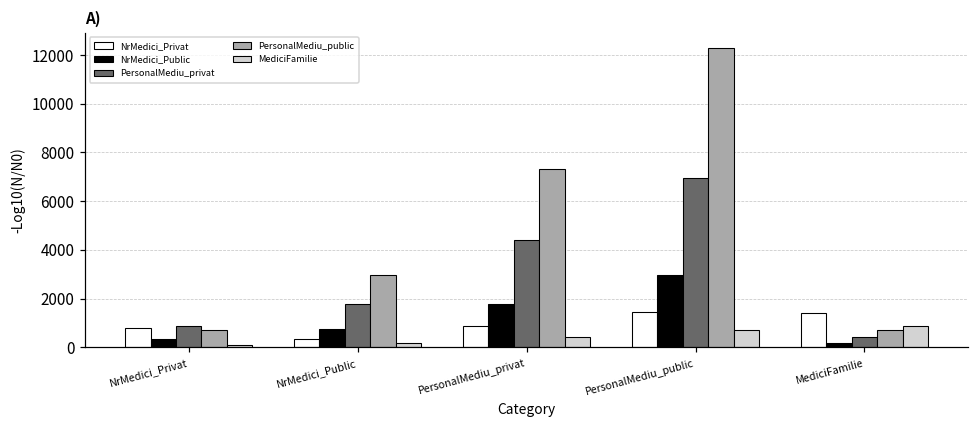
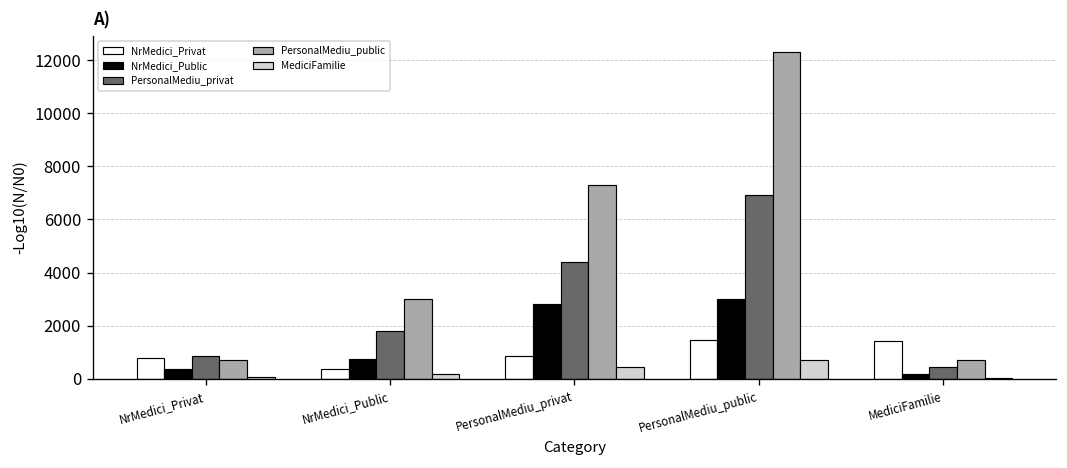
NrMedici_Public, PersonalMediu_privat: 1800 -> 2800
MediciFamilie, MediciFamilie: 900 -> 0
